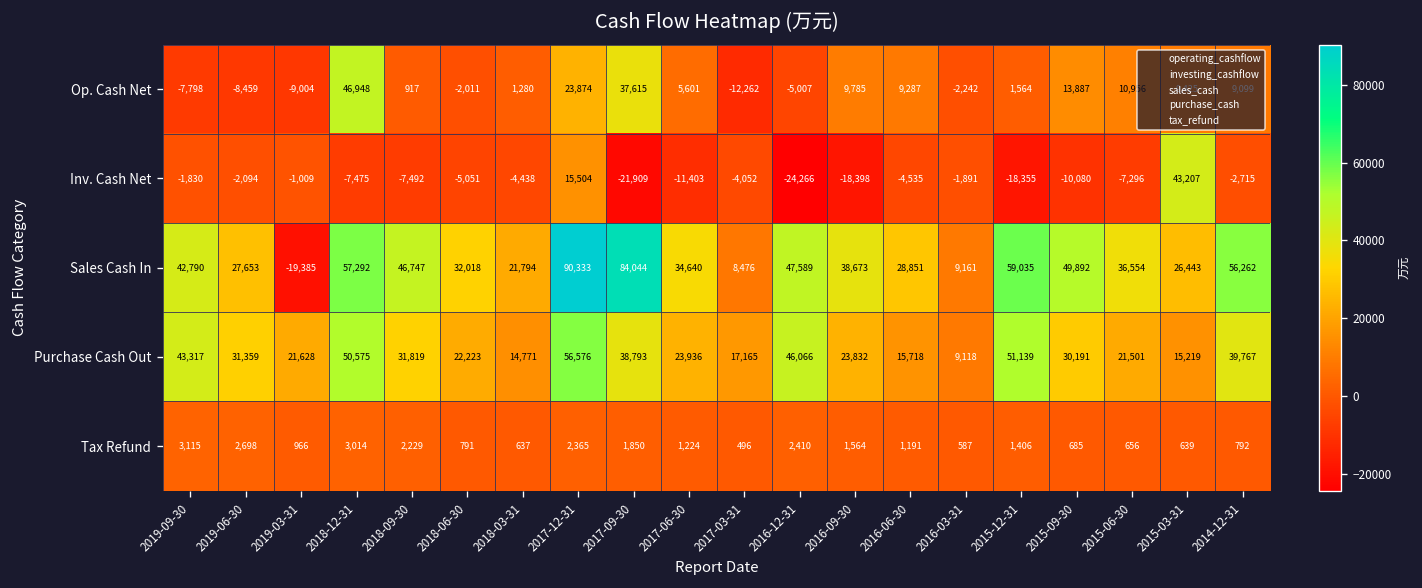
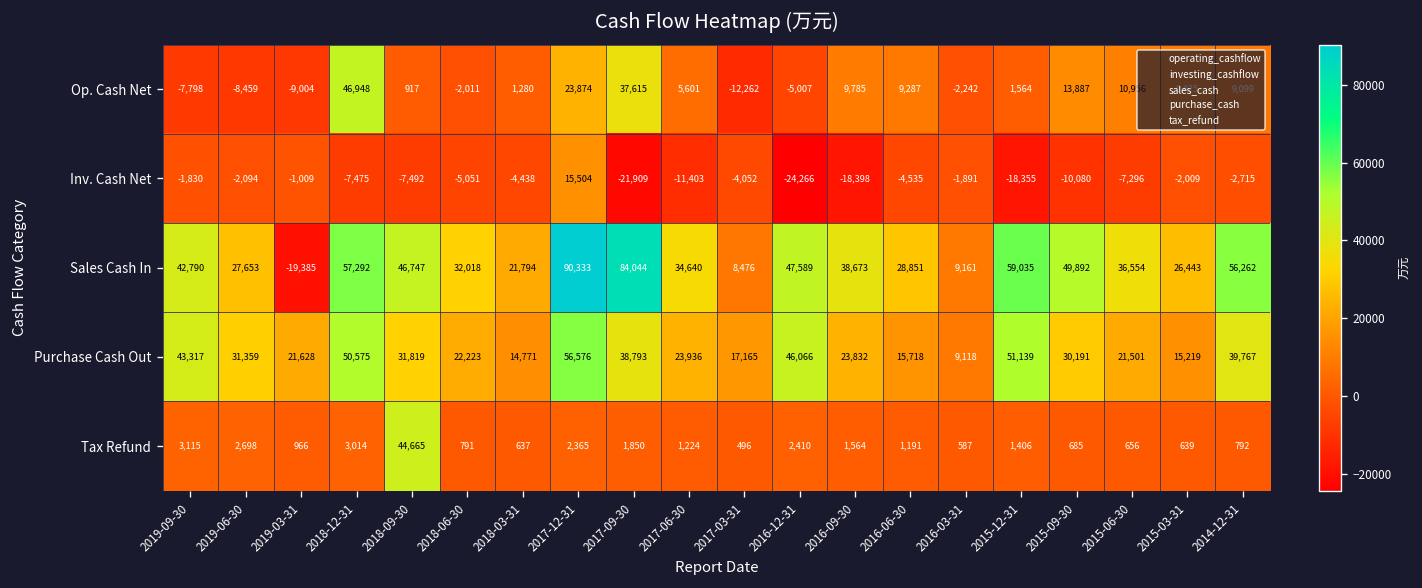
Inv. Cash Net, 2015-03-31: 43,207 -> -2,009
Tax Refund, 2018-09-30: 2,229 -> 44,665
